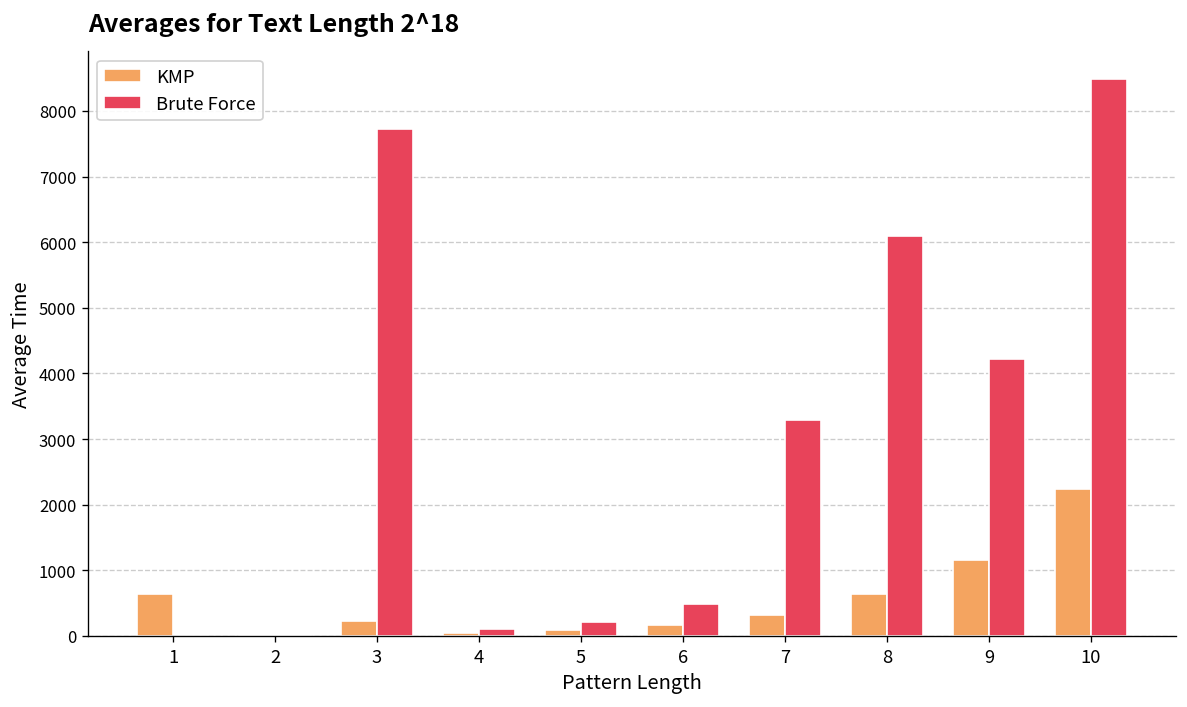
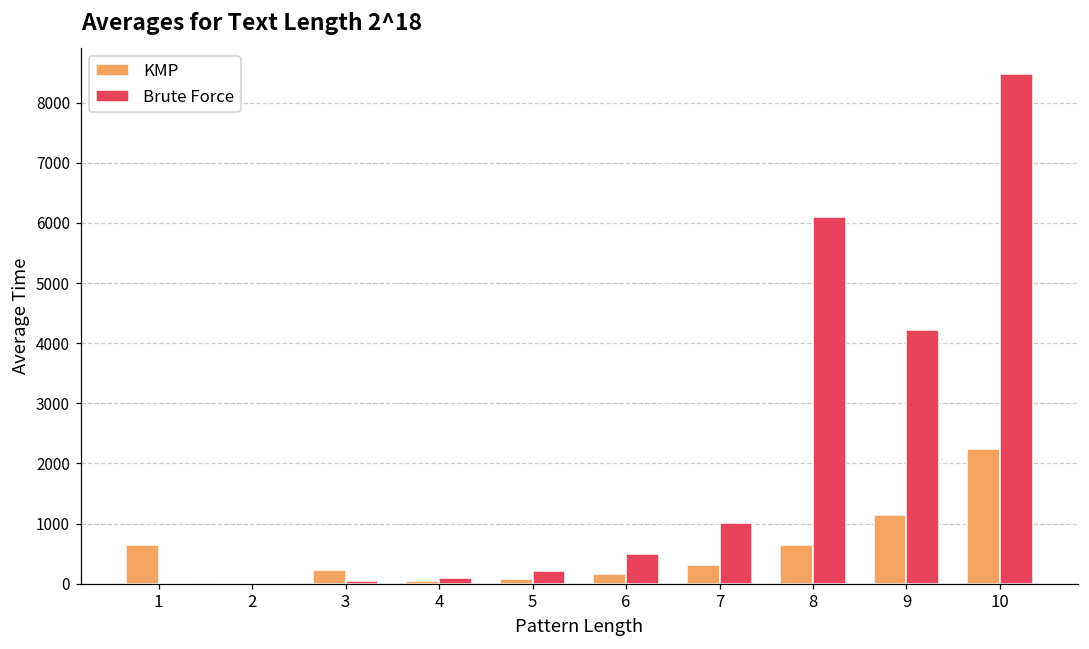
Brute Force, 3: 7700 -> 0
Brute Force, 7: 3300 -> 1000
